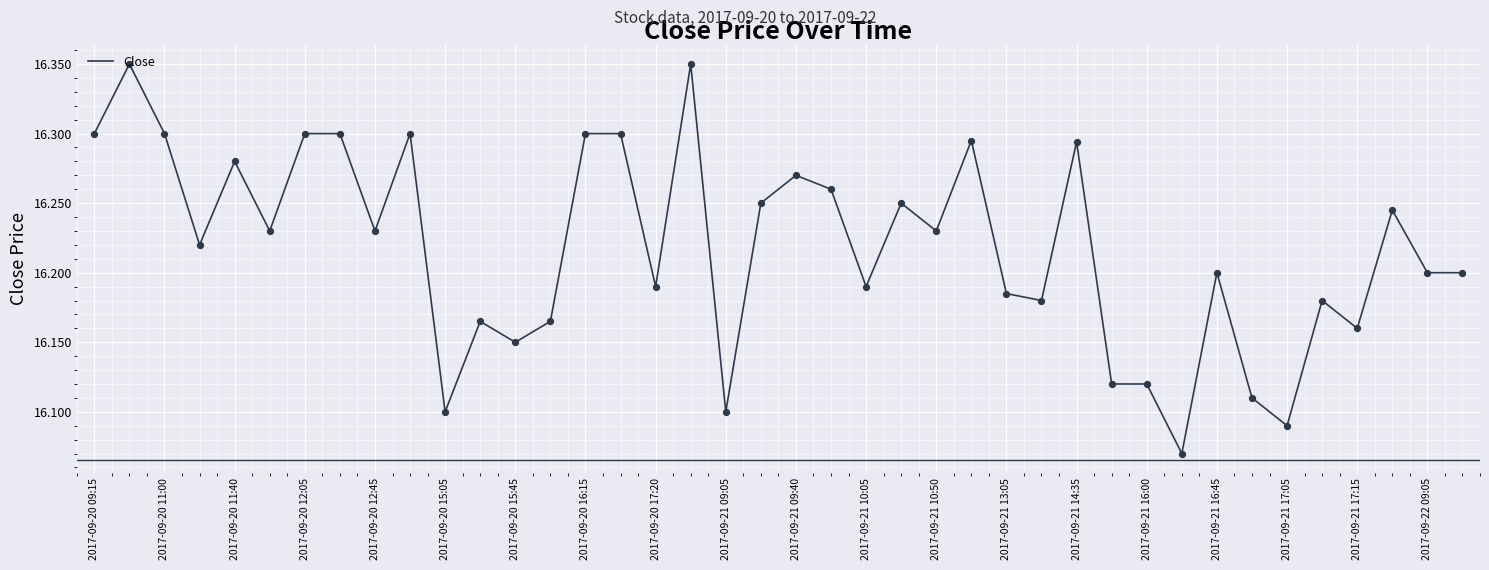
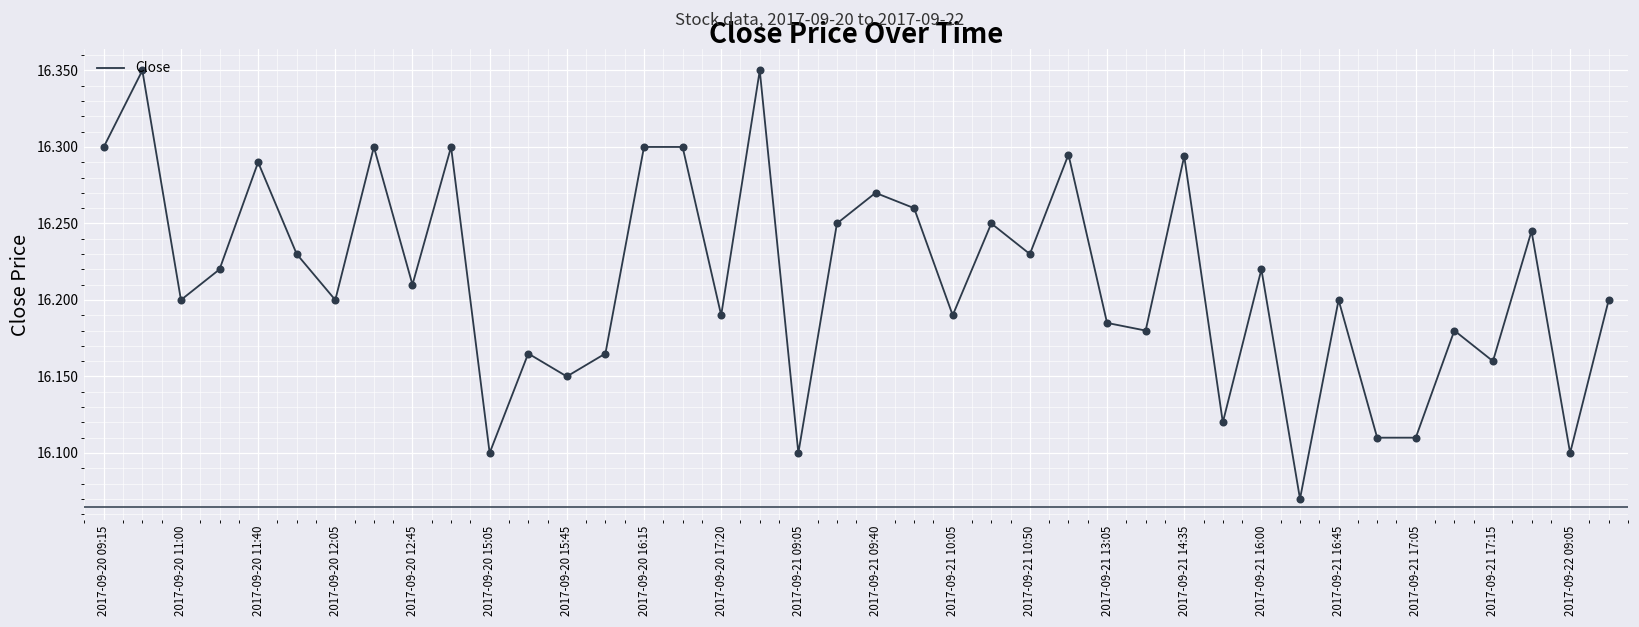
2017-09-20 11:00: 16.3 -> 16.2
2017-09-20 11:40: 16.28 -> 16.29
2017-09-20 12:05: 16.3 -> 16.2
2017-09-20 12:45: 16.23 -> 16.21
2017-09-21 16:00: 16.12 -> 16.22
2017-09-21 17:05: 16.09 -> 16.11
2017-09-22 09:05: 16.2 -> 16.1
